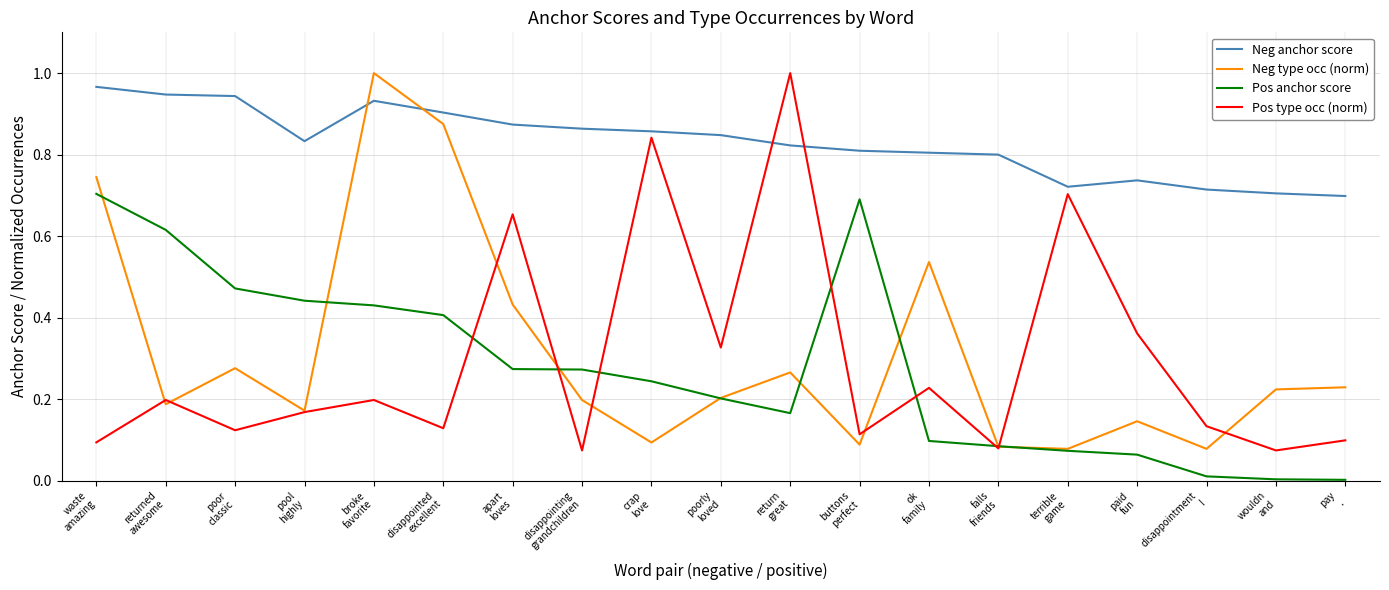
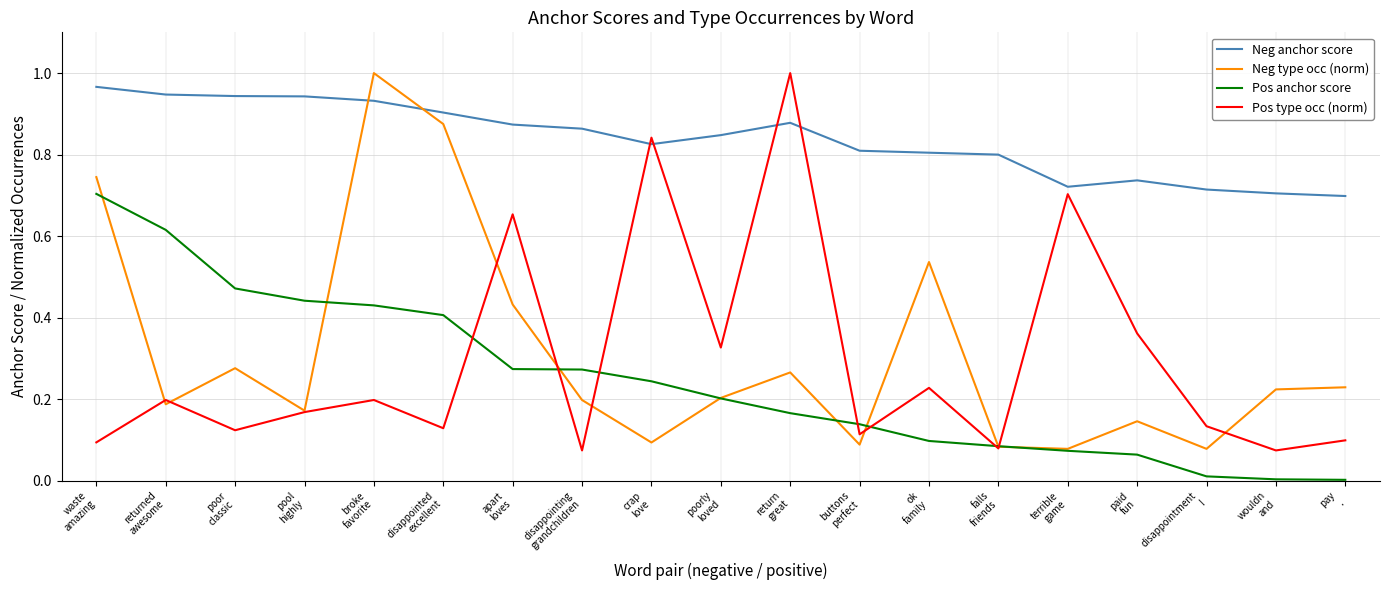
Neg anchor score, pool highly: 0.83 -> 0.94
Neg anchor score, crap love: 0.86 -> 0.83
Neg anchor score, return great: 0.82 -> 0.88
Pos anchor score, buttons perfect: 0.69 -> 0.14
